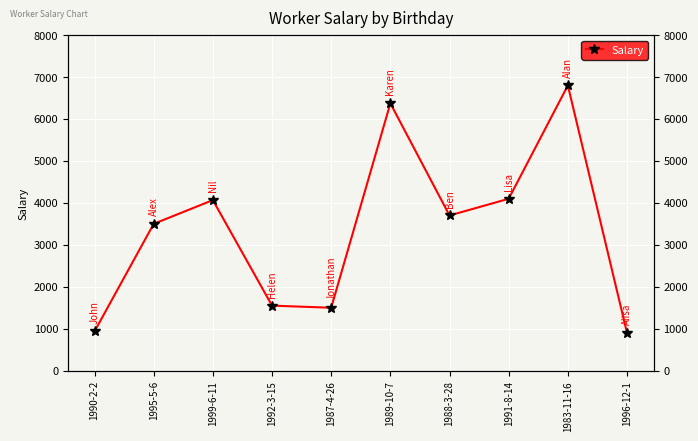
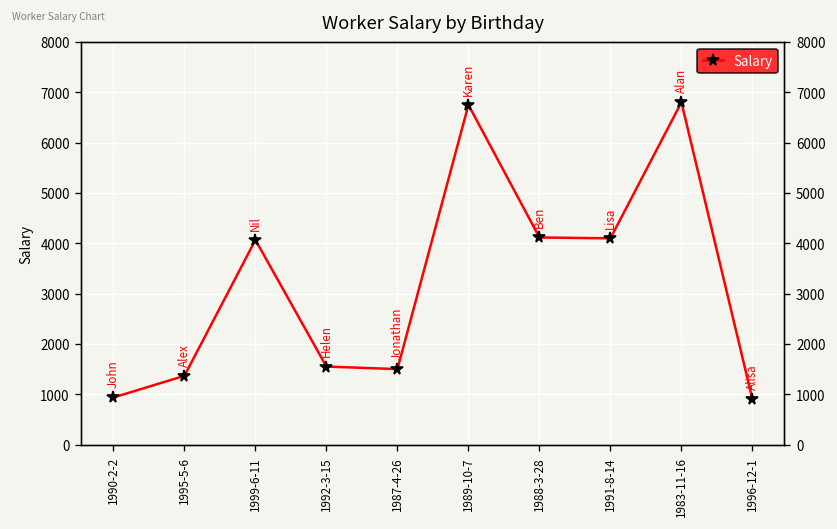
1995-5-6: 3500 -> 1400
1989-10-7: 6400 -> 6800
1988-3-28: 3700 -> 4100
